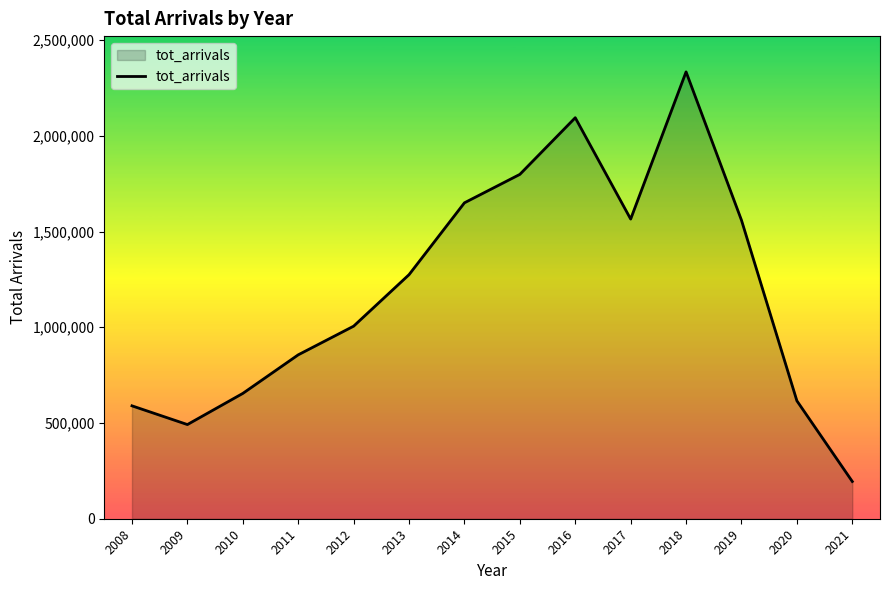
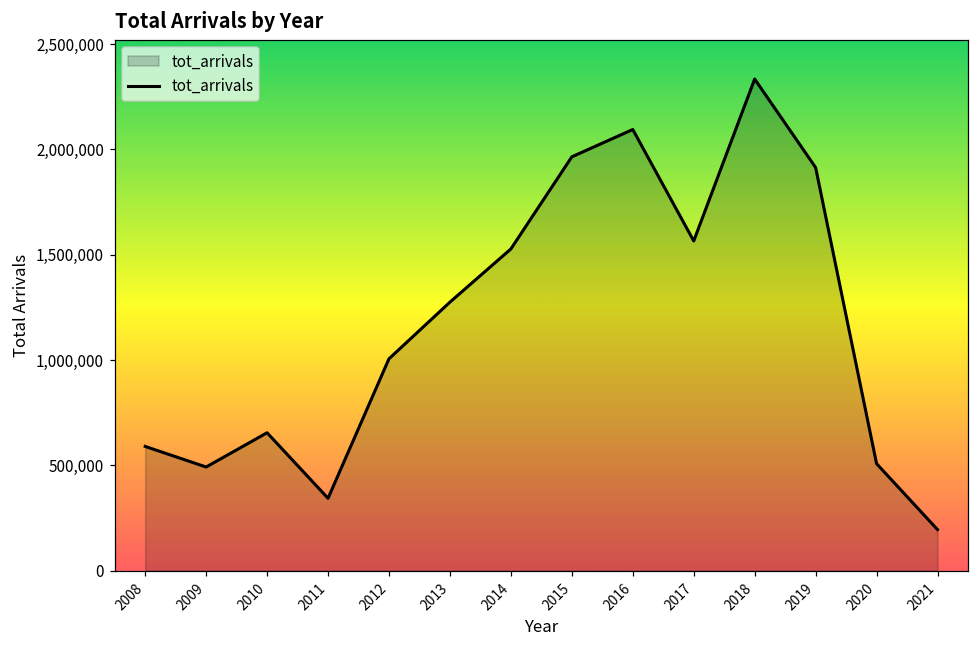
2011: 860,000 -> 340,000
2014: 1,650,000 -> 1,530,000
2015: 1,800,000 -> 1,960,000
2019: 1,560,000 -> 1,910,000
2020: 620,000 -> 510,000
